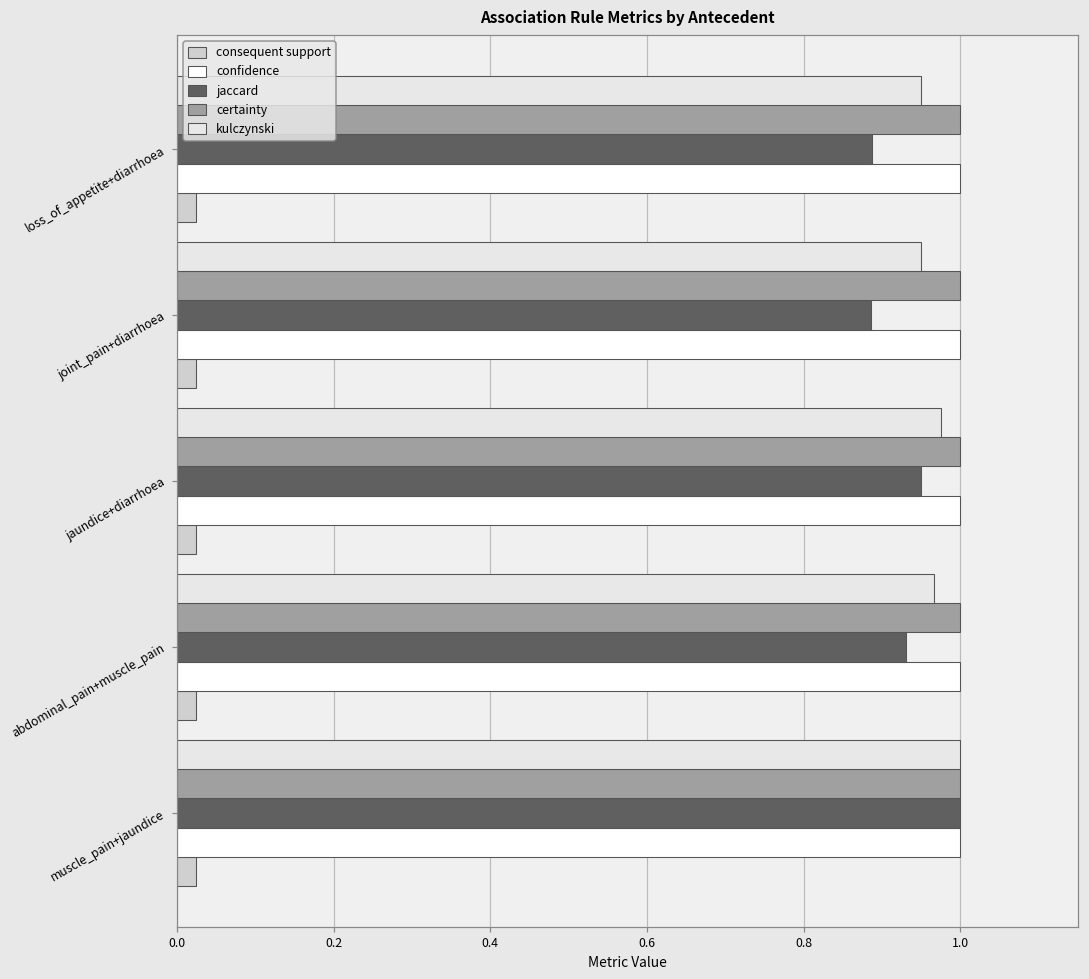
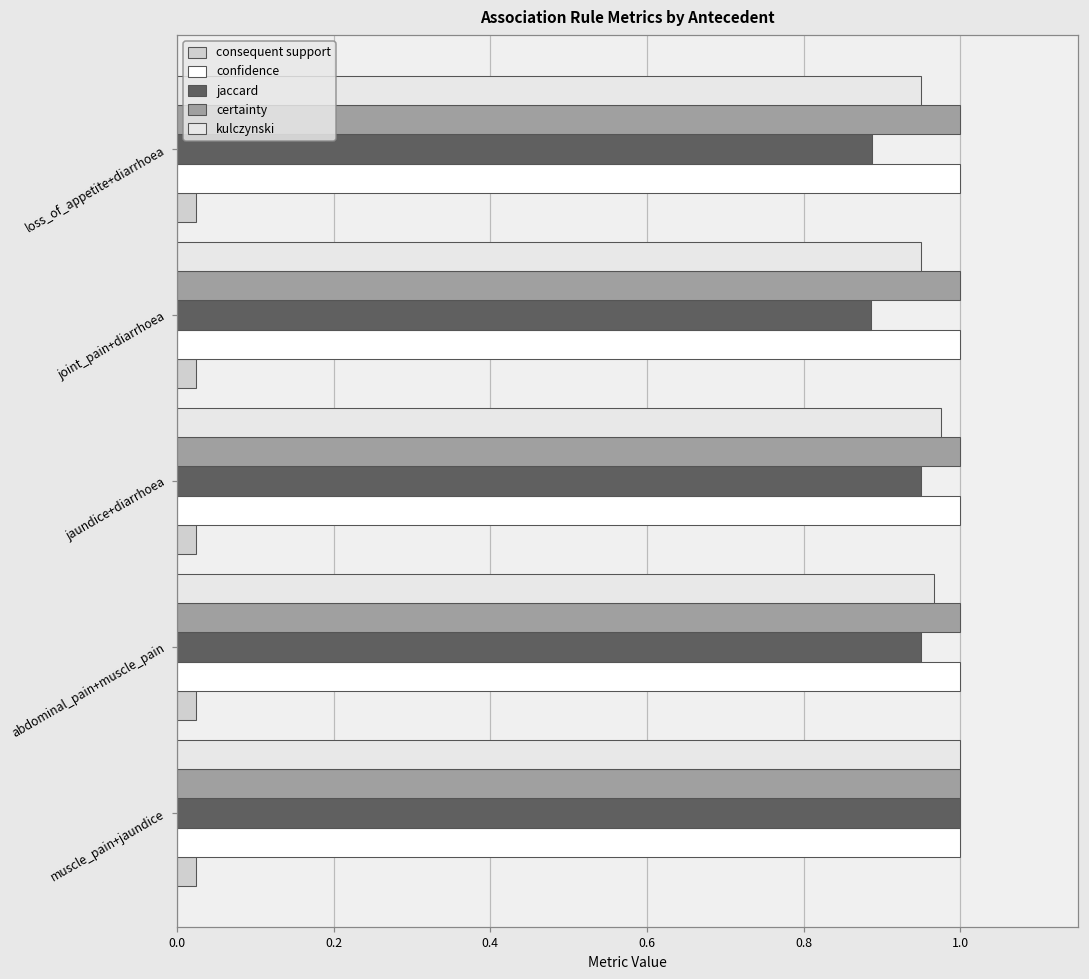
jaccard, abdominal_pain+muscle_pain: 0.93 -> 0.95
